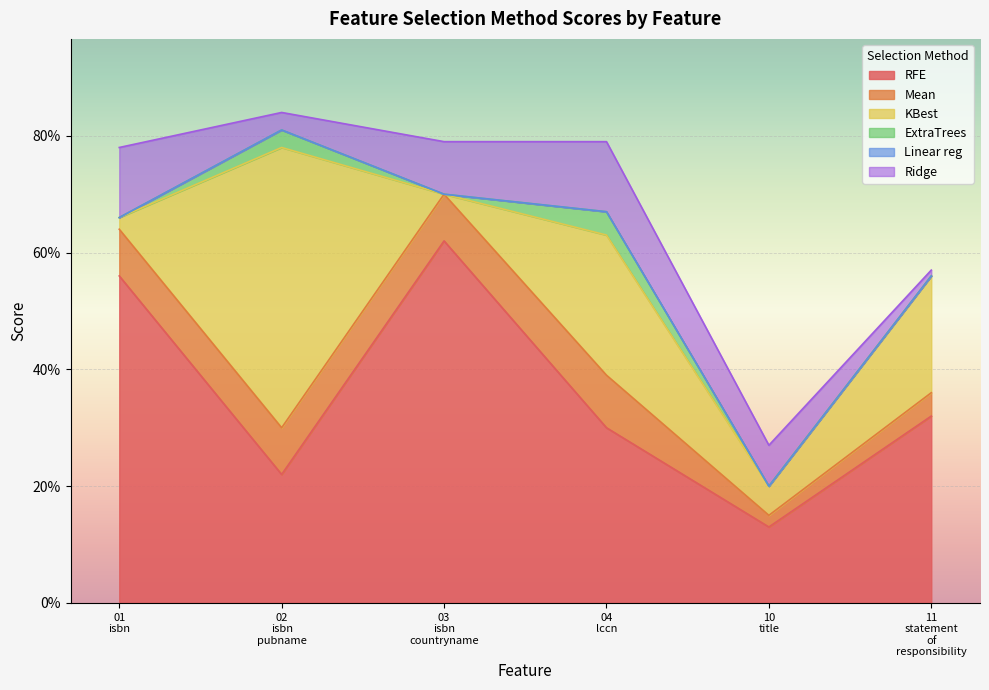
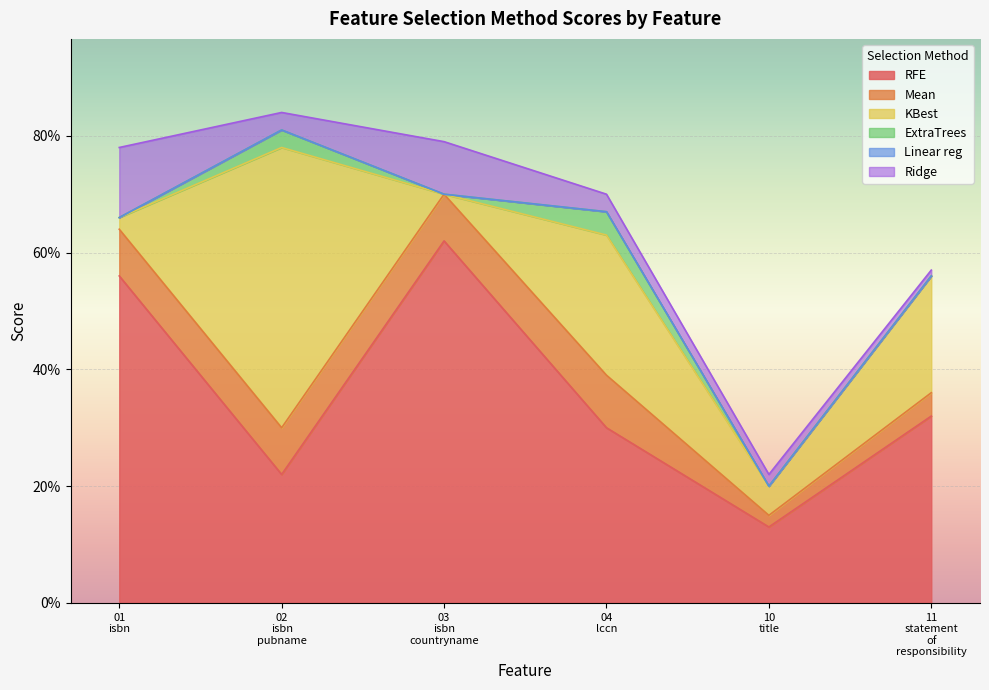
Ridge, 04 lccn: 12% -> 3%
Ridge, 10 title: 7% -> 2%
